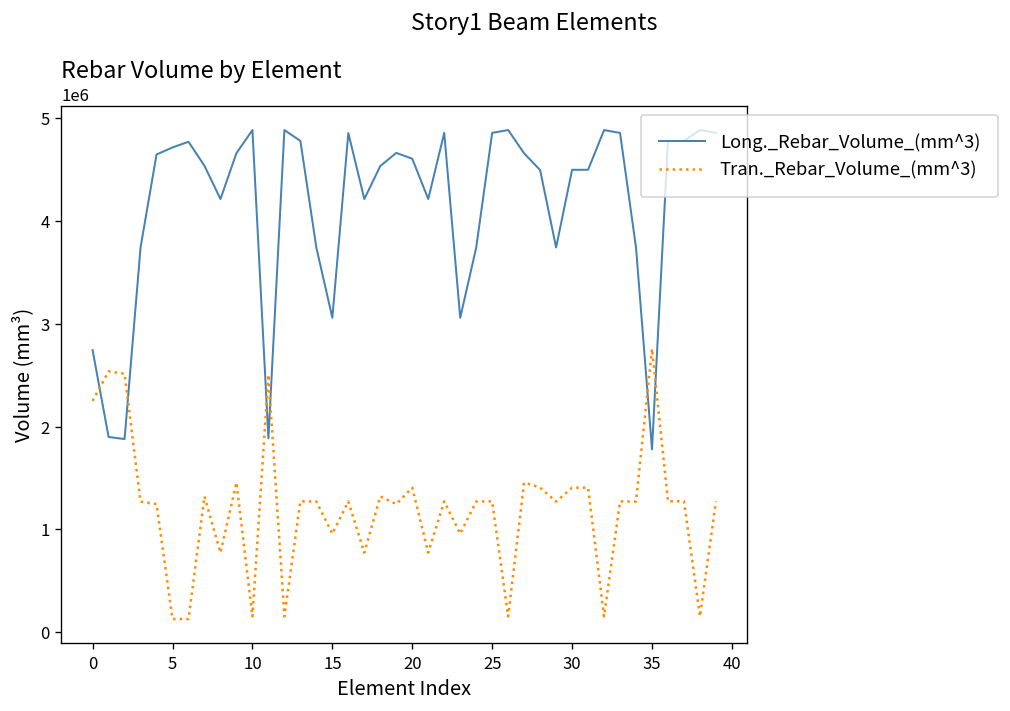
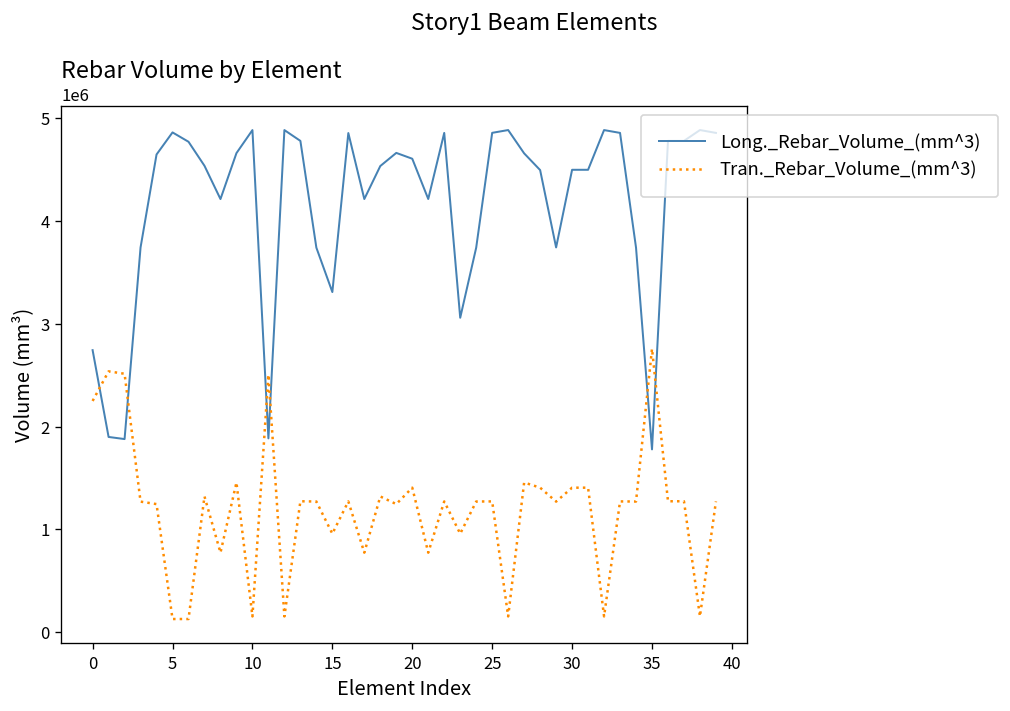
Long._Rebar_Volume_(mm^3), 5: 4700000 -> 4900000
Long._Rebar_Volume_(mm^3), 15: 3100000 -> 3300000
